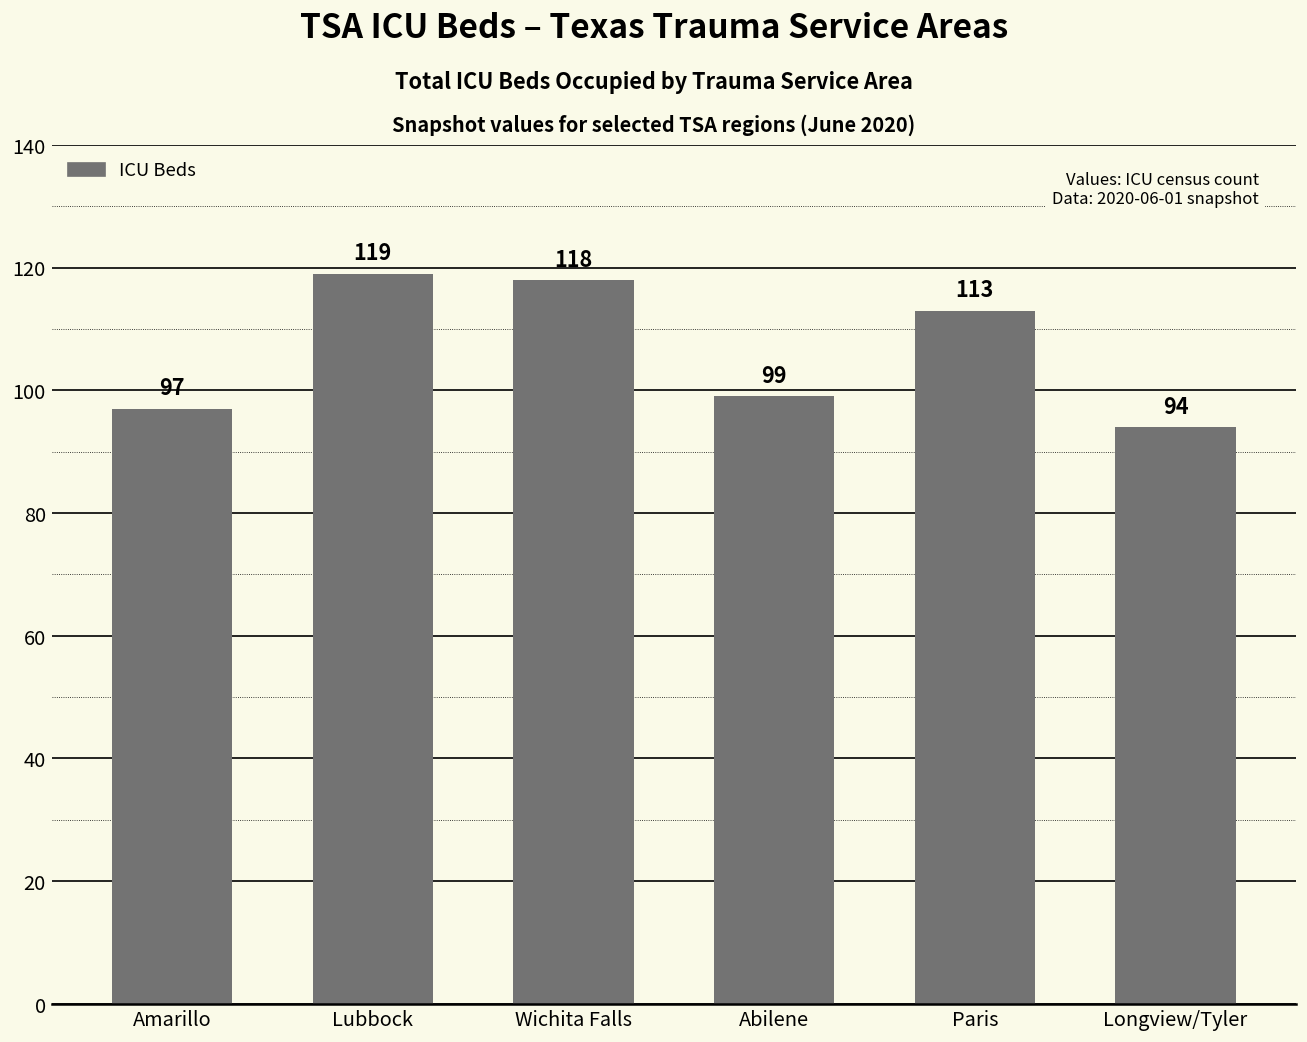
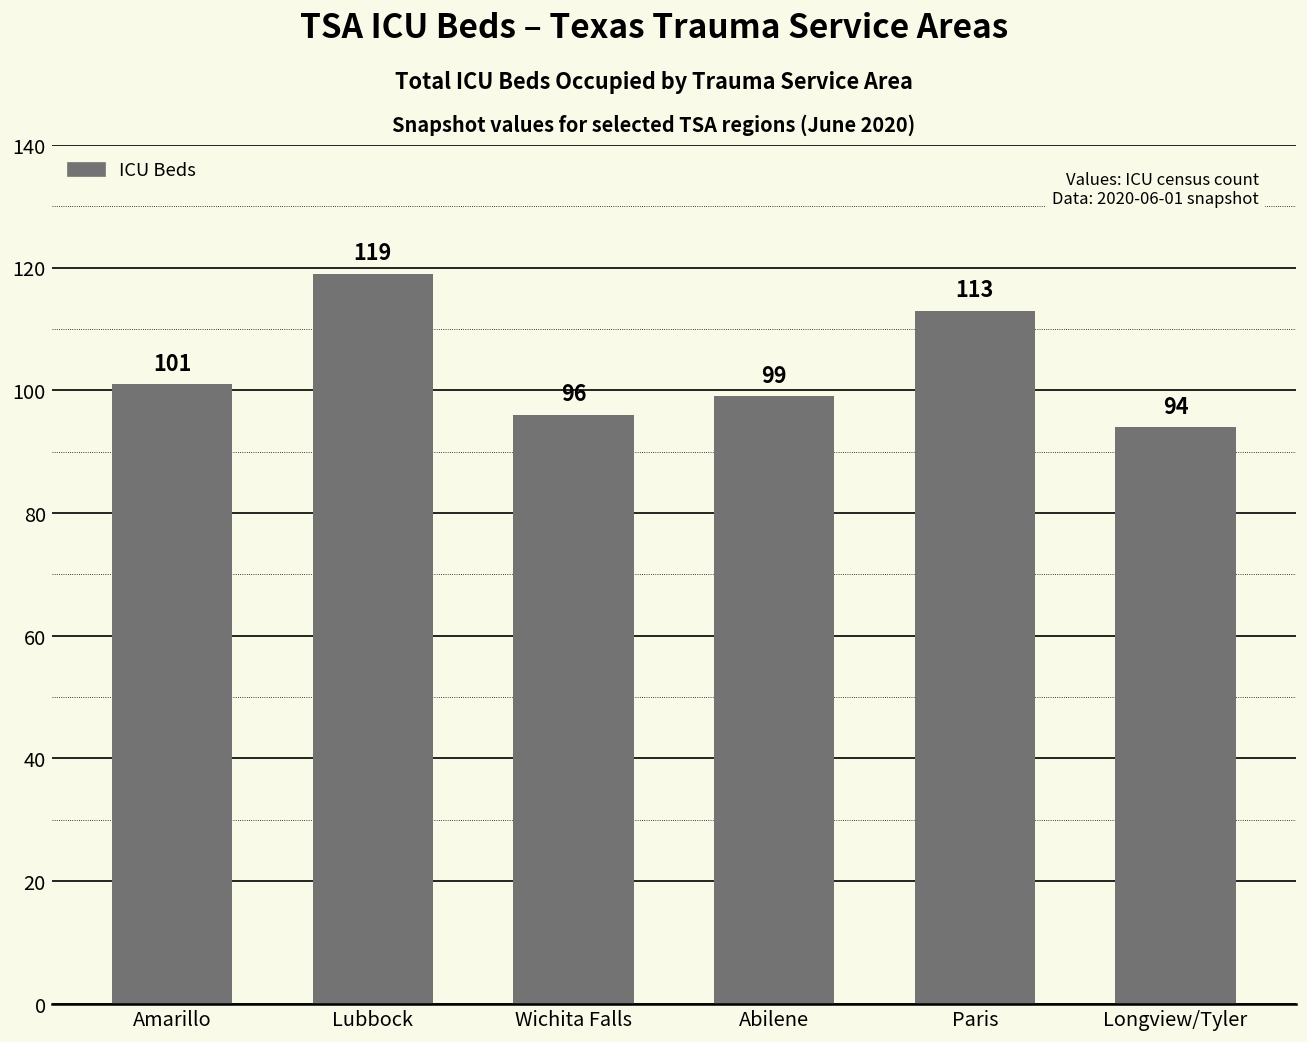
Amarillo: 97 -> 101
Wichita Falls: 118 -> 96
